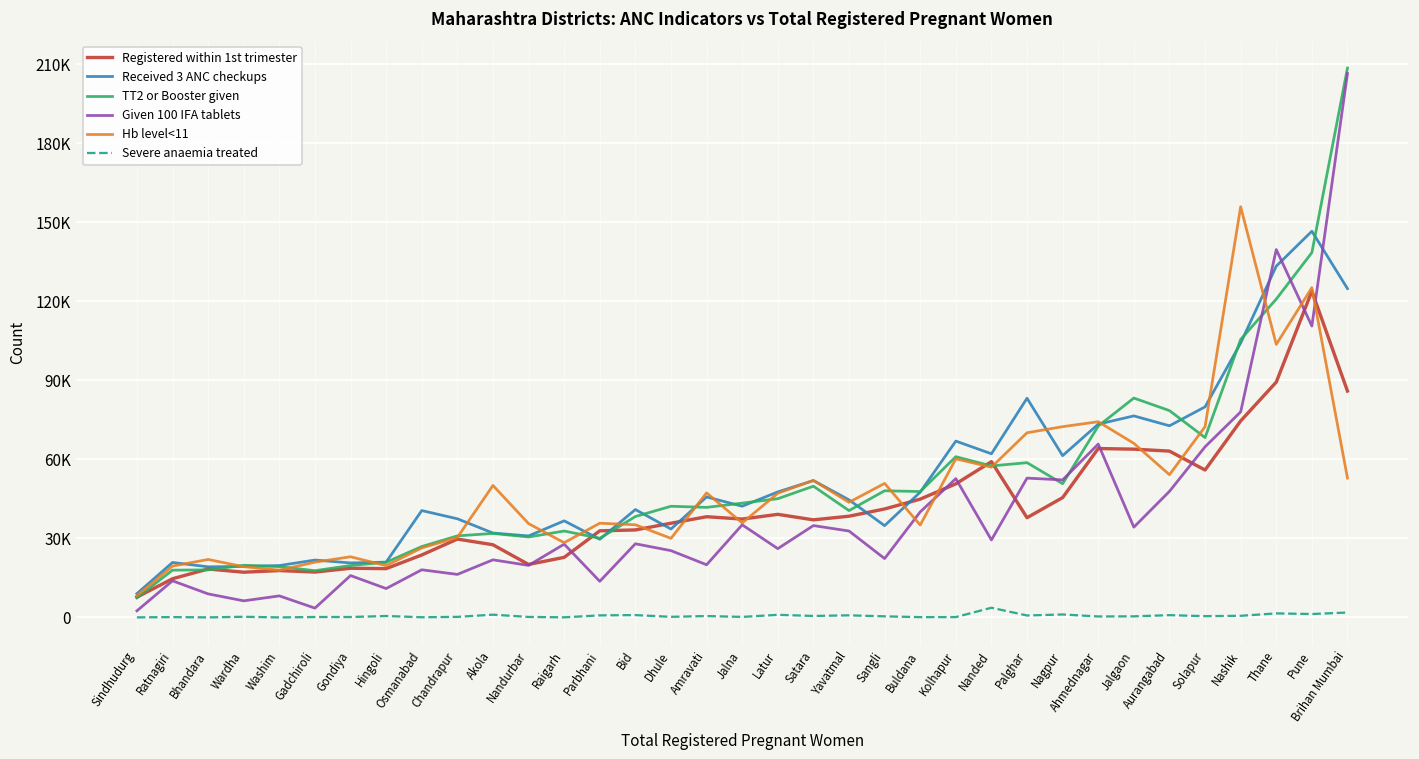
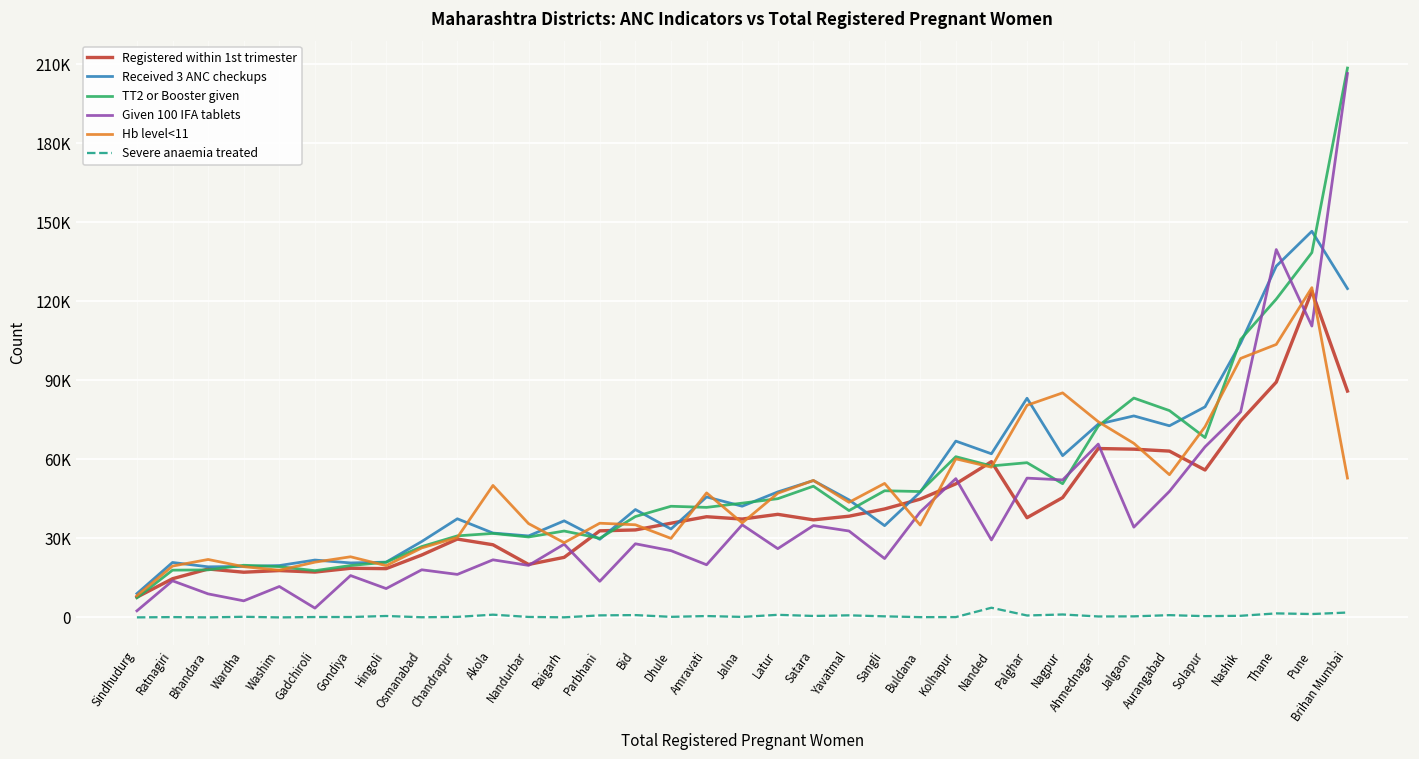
Given 100 IFA tablets, Washim: 8000 -> 12000
Received 3 ANC checkups, Osmanabad: 41000 -> 29000
Hb level<11, Palghar: 70000 -> 81000
Hb level<11, Nagpur: 72000 -> 85000
Hb level<11, Nashik: 156000 -> 98000
